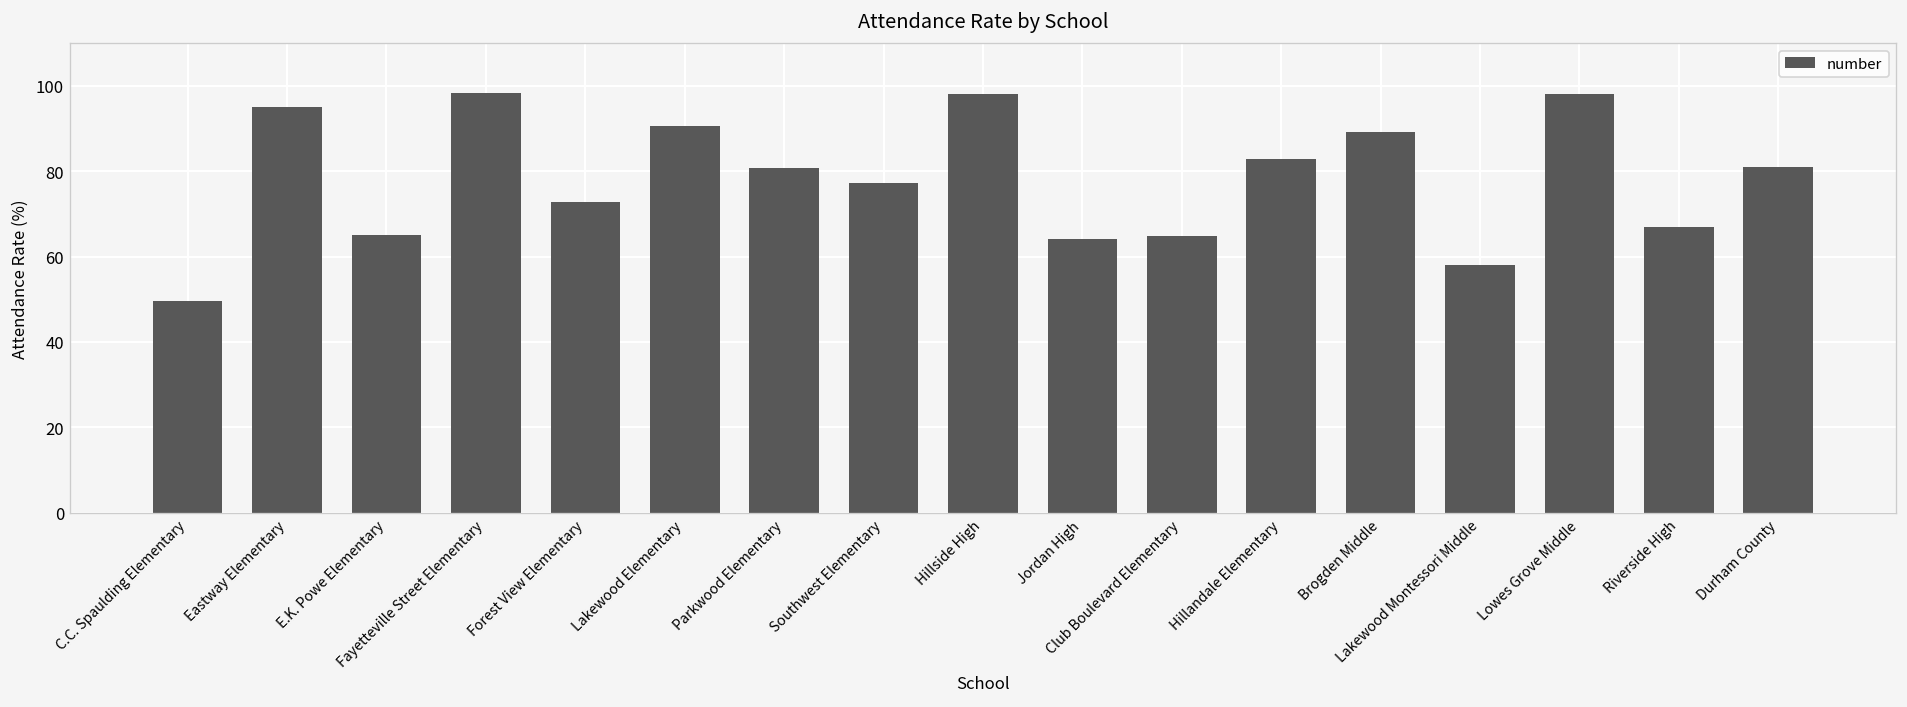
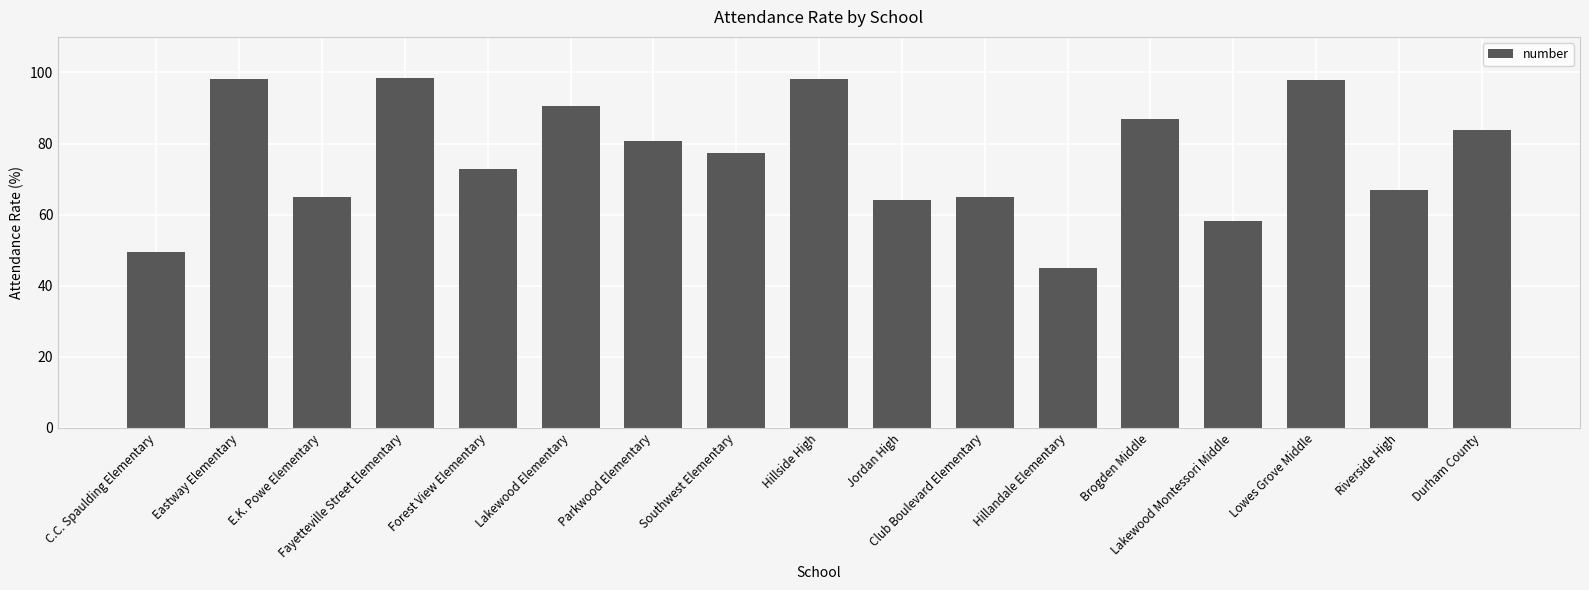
Eastway Elementary: 95 -> 98
Hillandale Elementary: 83 -> 45
Brogden Middle: 89 -> 87
Durham County: 81 -> 84
